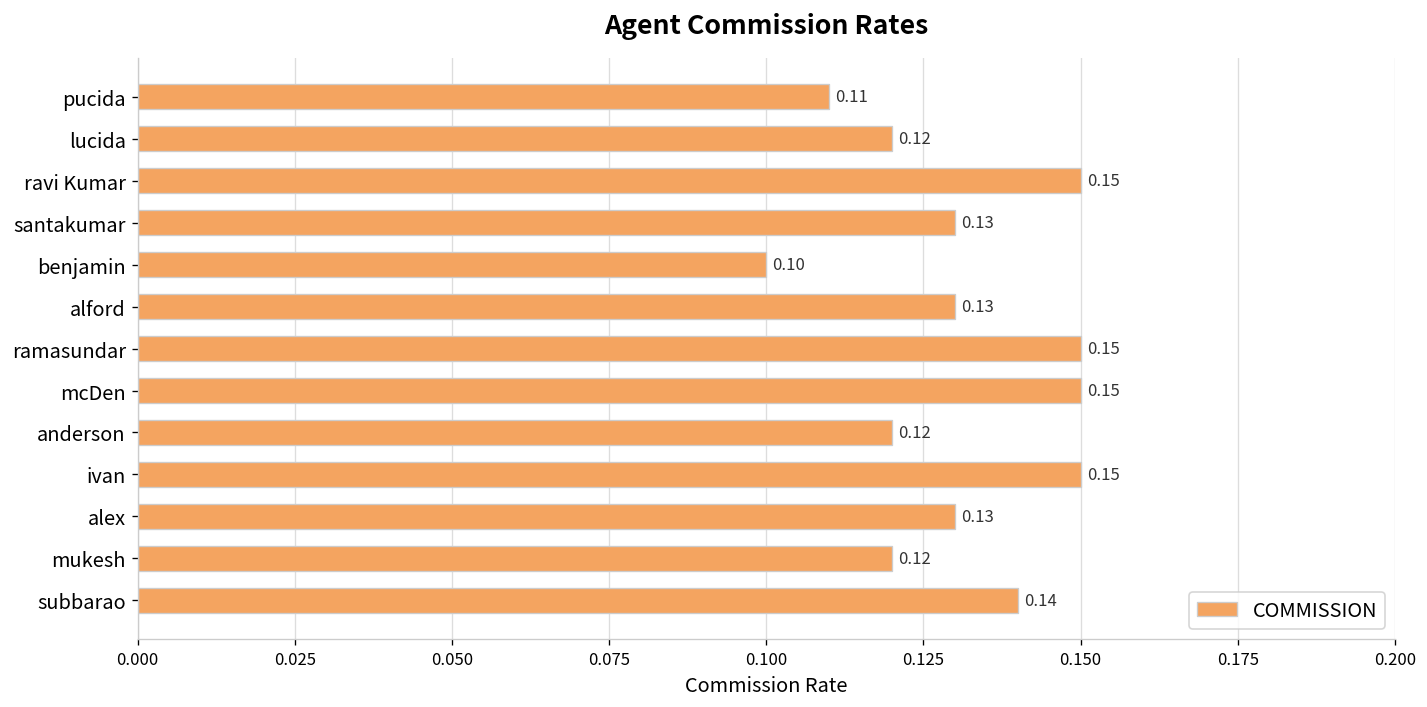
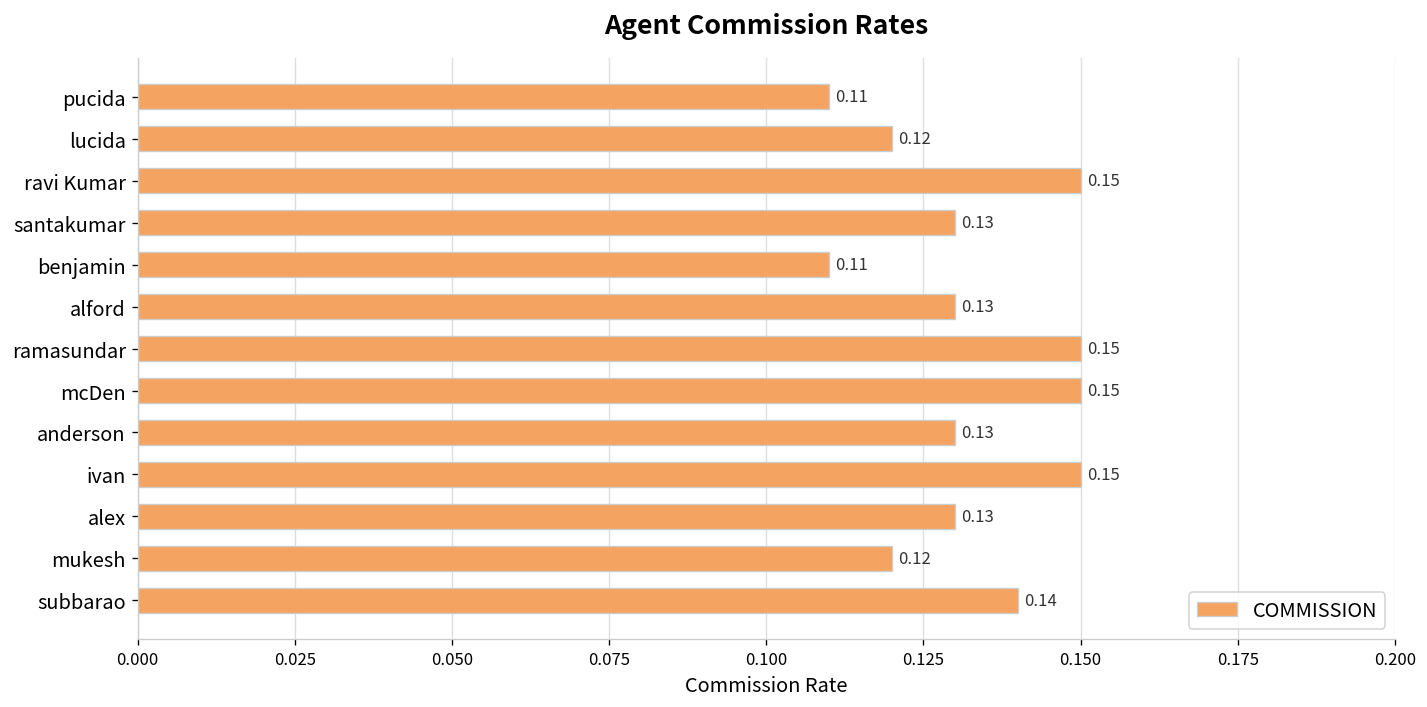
benjamin: 0.10 -> 0.11
anderson: 0.12 -> 0.13
